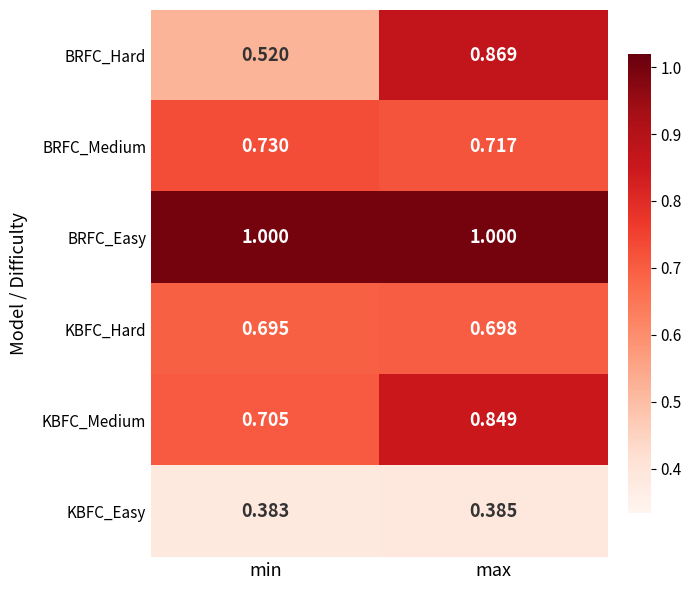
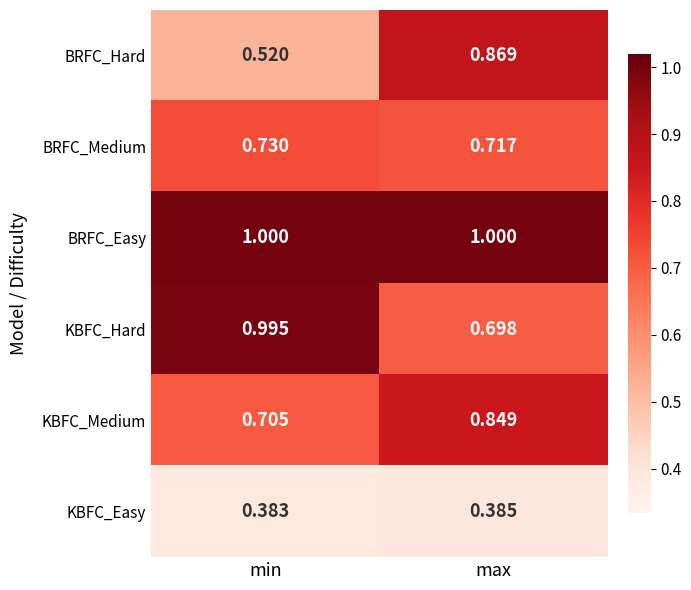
KBFC_Hard, min: 0.695 -> 0.995
